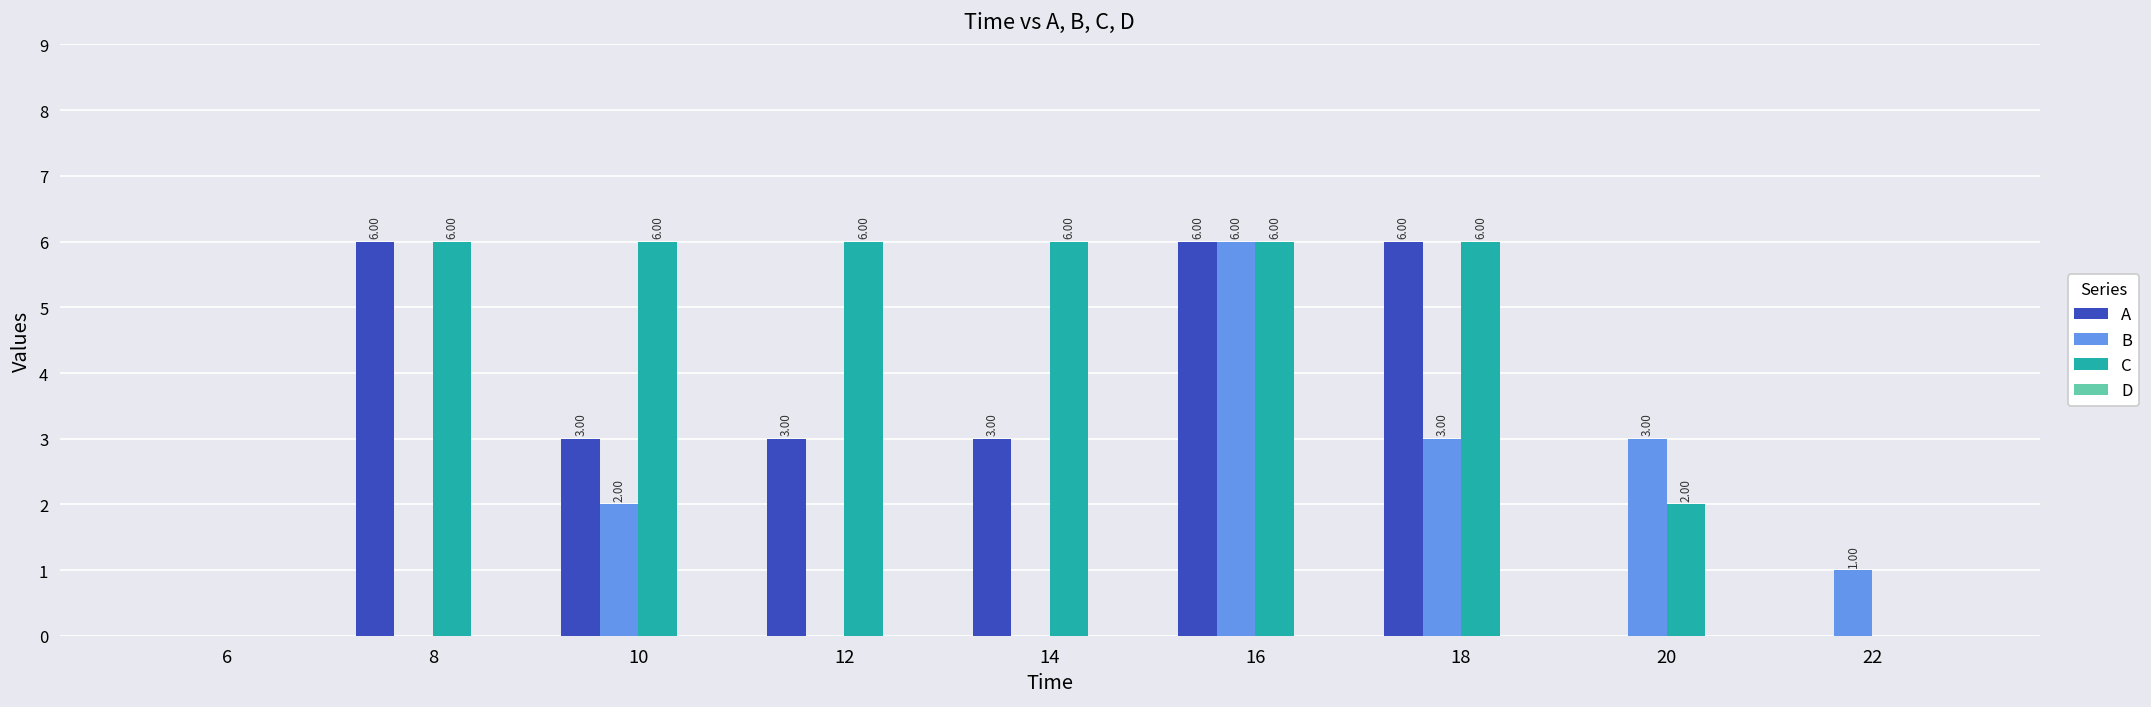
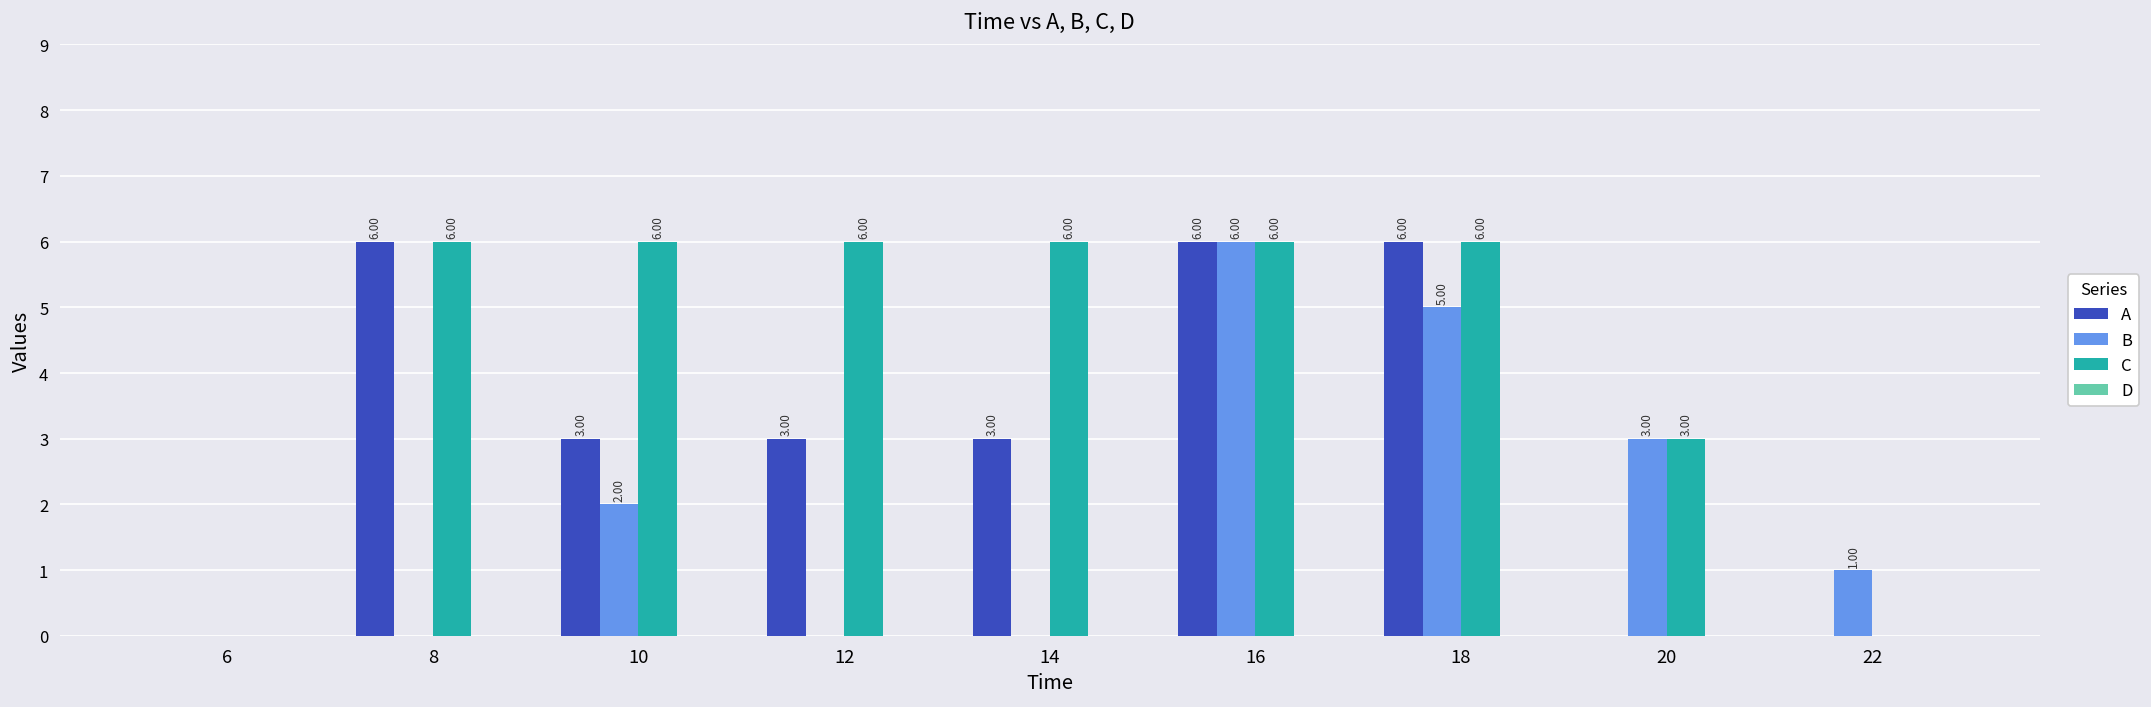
B, 18: 3.00 -> 5.00
C, 20: 2.00 -> 3.00
